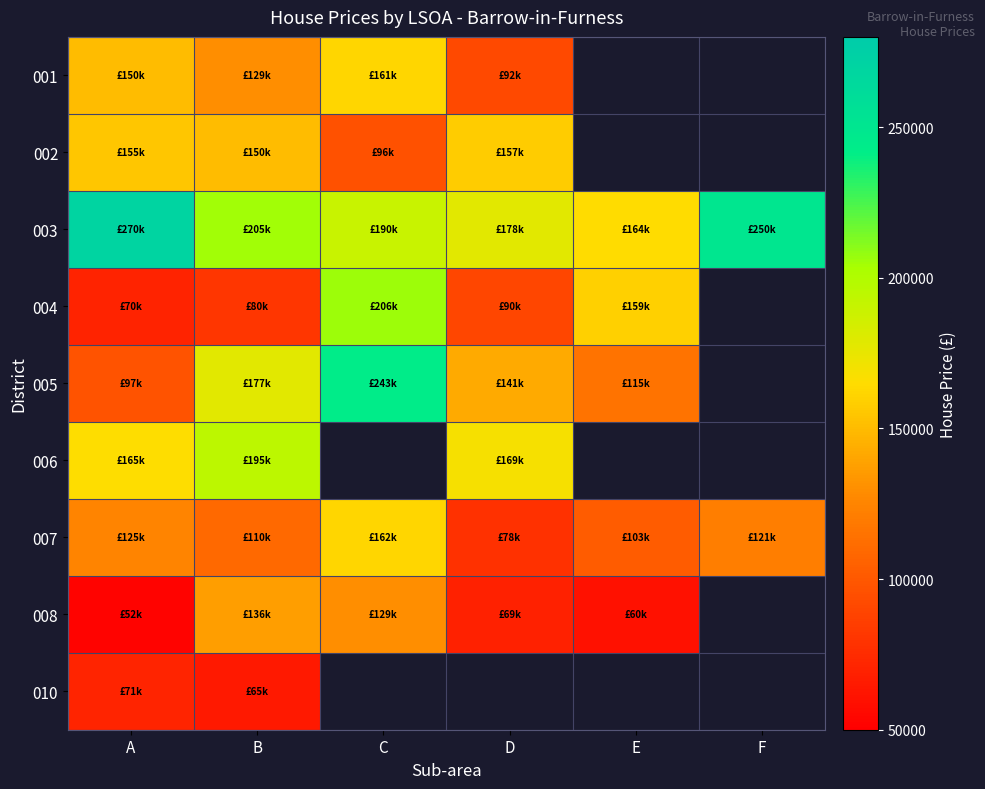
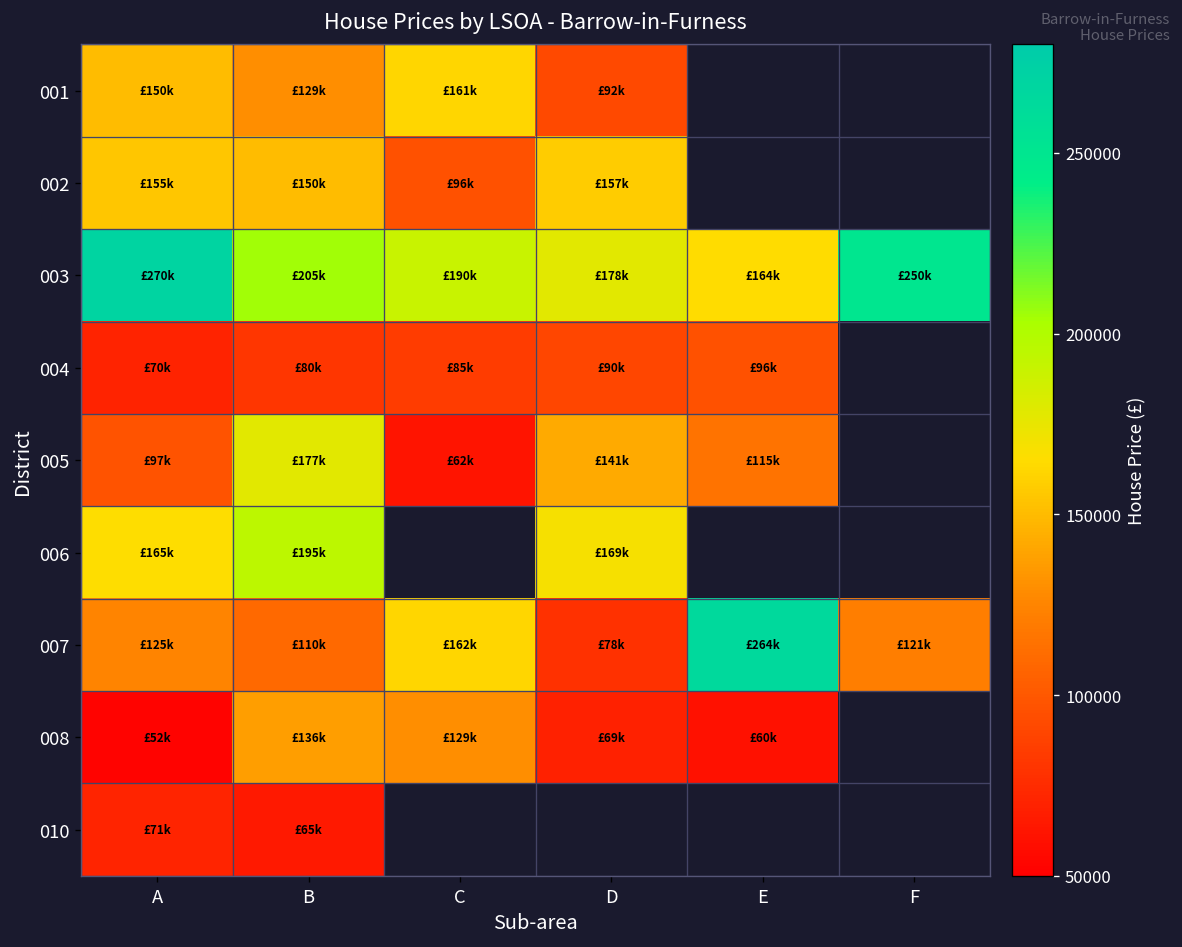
004, C: £206k -> £85k
004, E: £159k -> £96k
005, C: £243k -> £62k
007, E: £103k -> £264k
